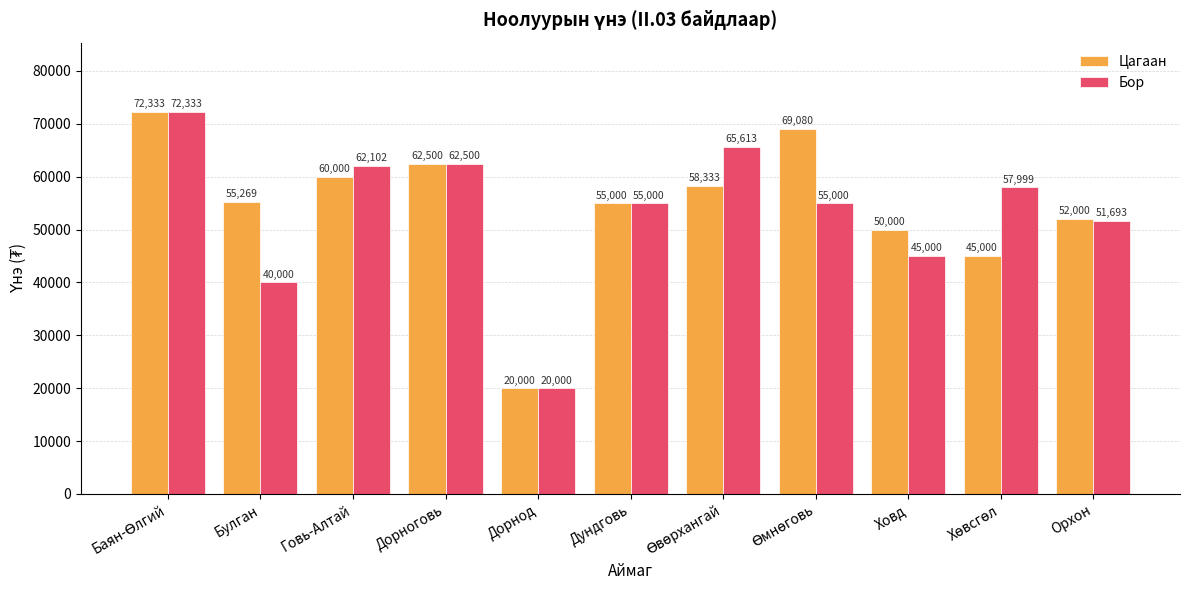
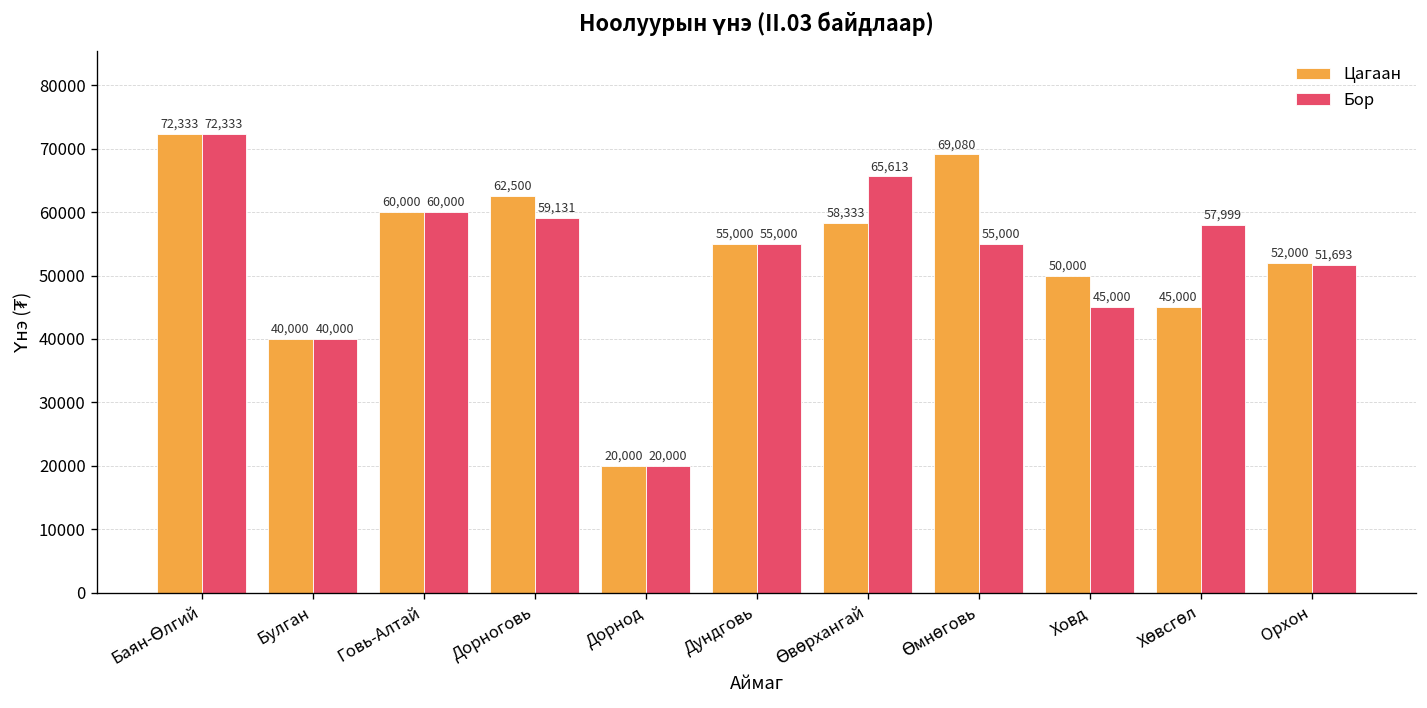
Цагаан, Булган: 55,269 -> 40,000
Бор, Говь-Алтай: 62,102 -> 60,000
Бор, Дорноговь: 62,500 -> 59,131
